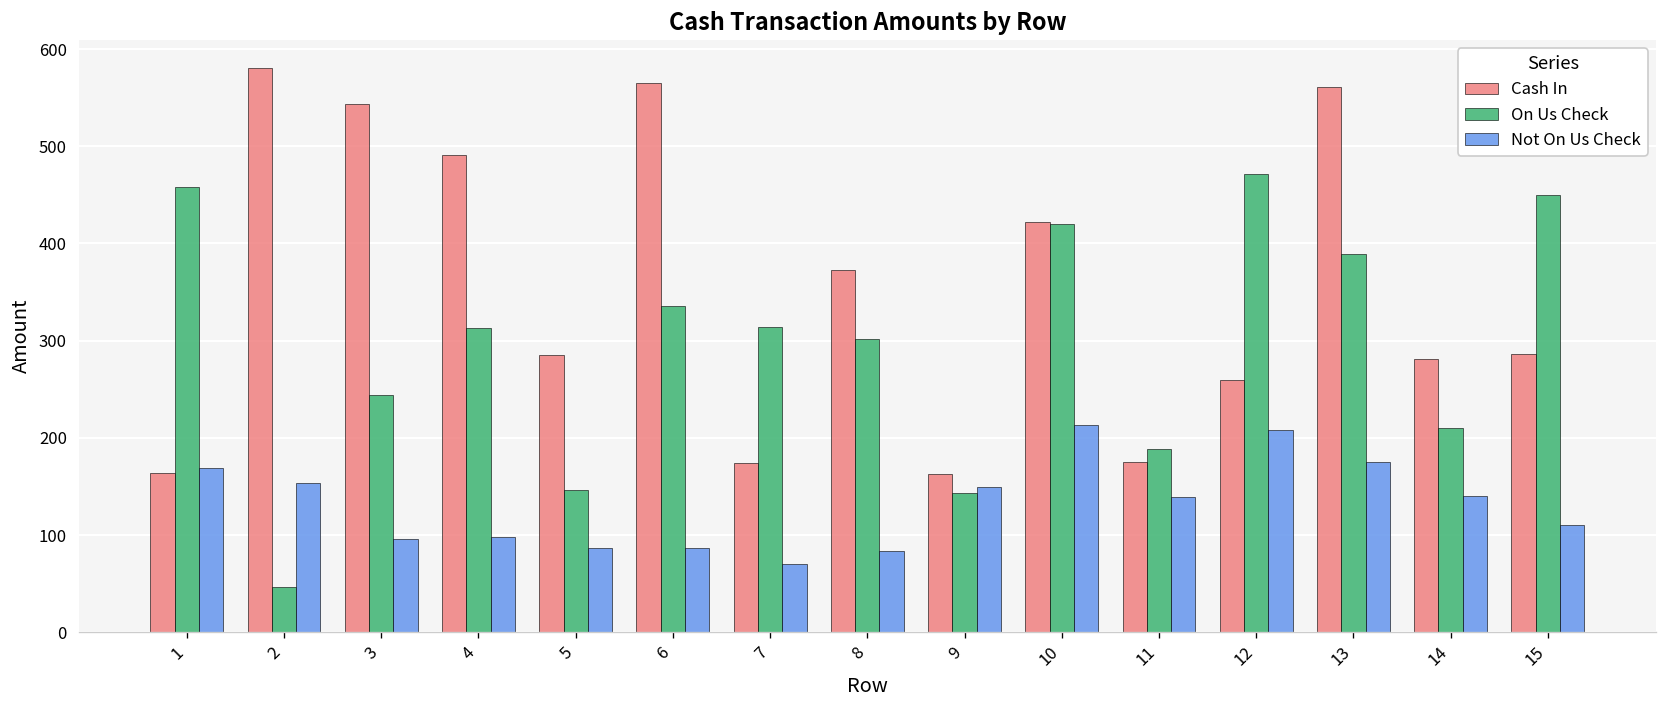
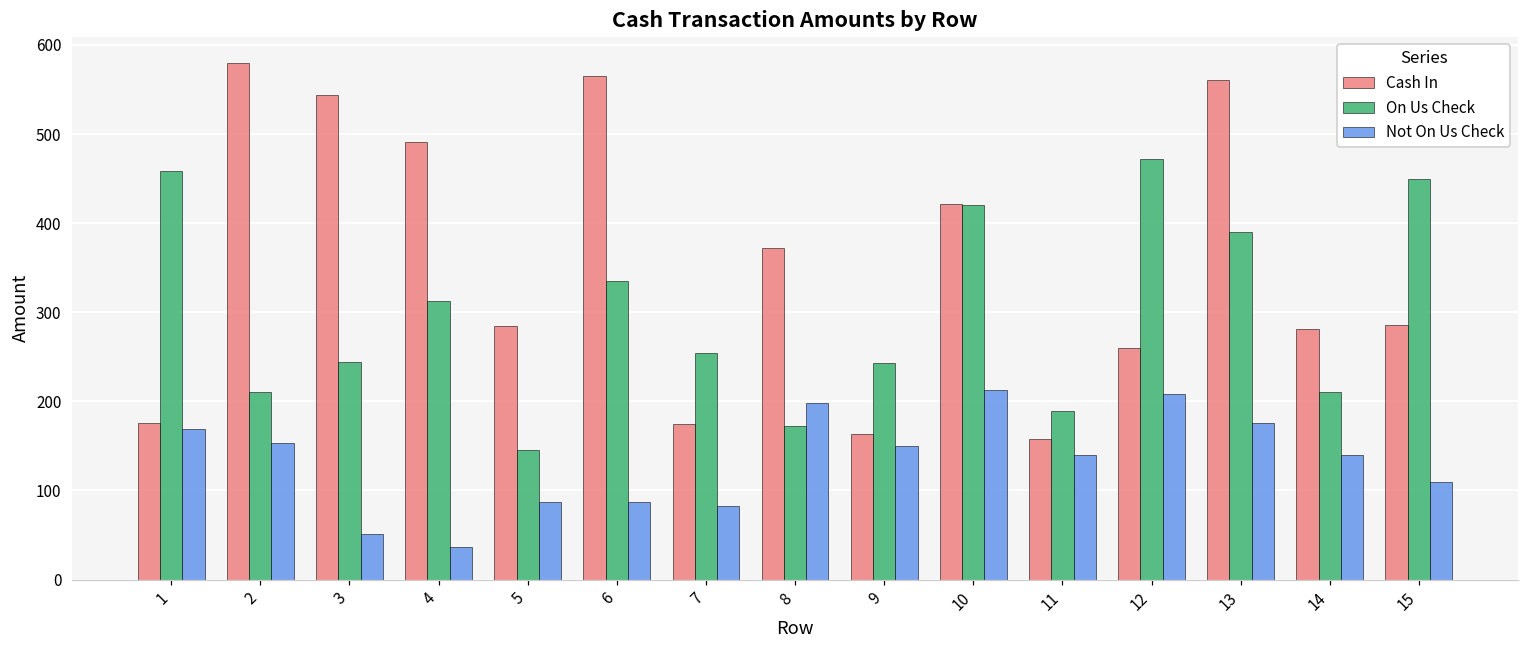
Cash In, 1: 160 -> 180
On Us Check, 2: 50 -> 210
Not On Us Check, 3: 100 -> 50
Not On Us Check, 4: 100 -> 40
On Us Check, 7: 310 -> 250
Not On Us Check, 7: 70 -> 80
On Us Check, 8: 300 -> 170
Not On Us Check, 8: 80 -> 200
On Us Check, 9: 140 -> 240
Cash In, 11: 180 -> 160
